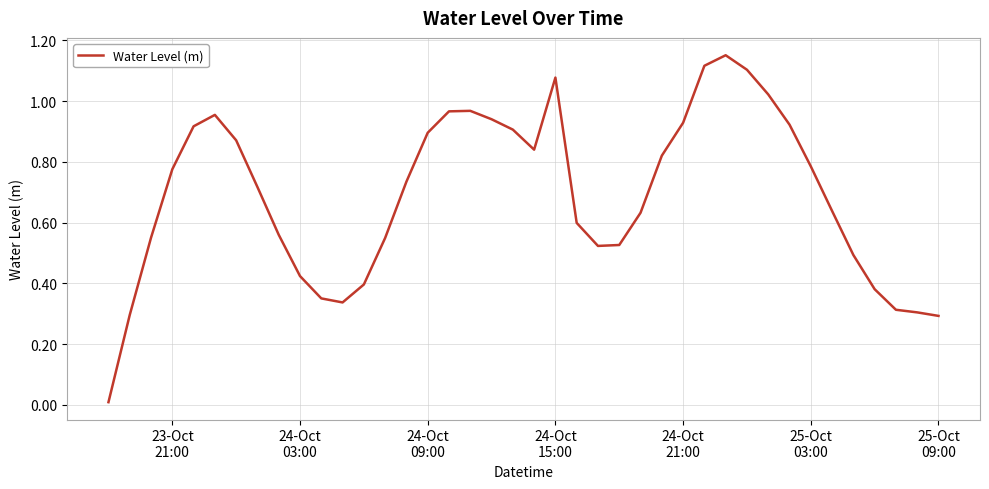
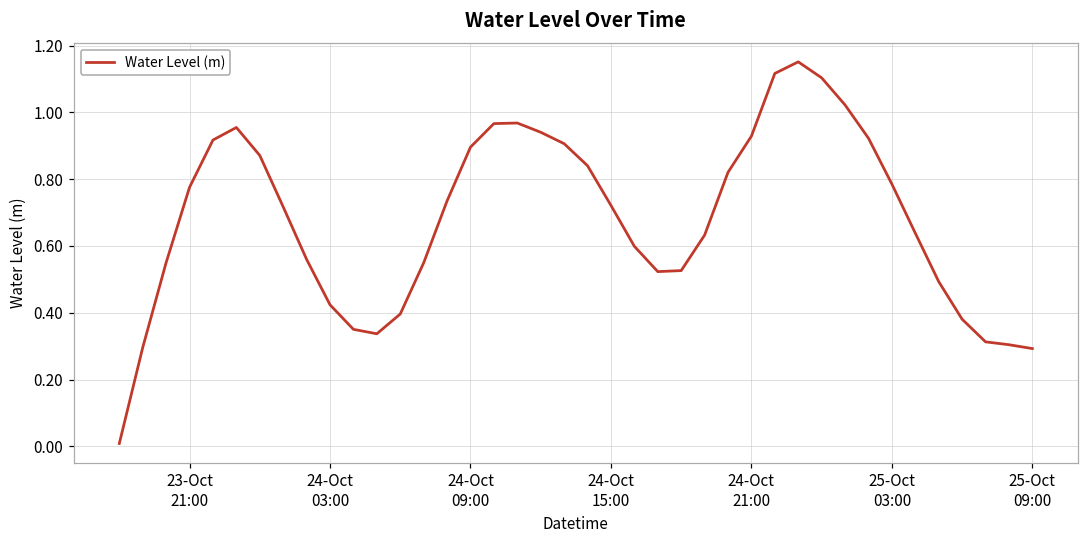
24-Oct 15:00: 1.08 -> 0.72
